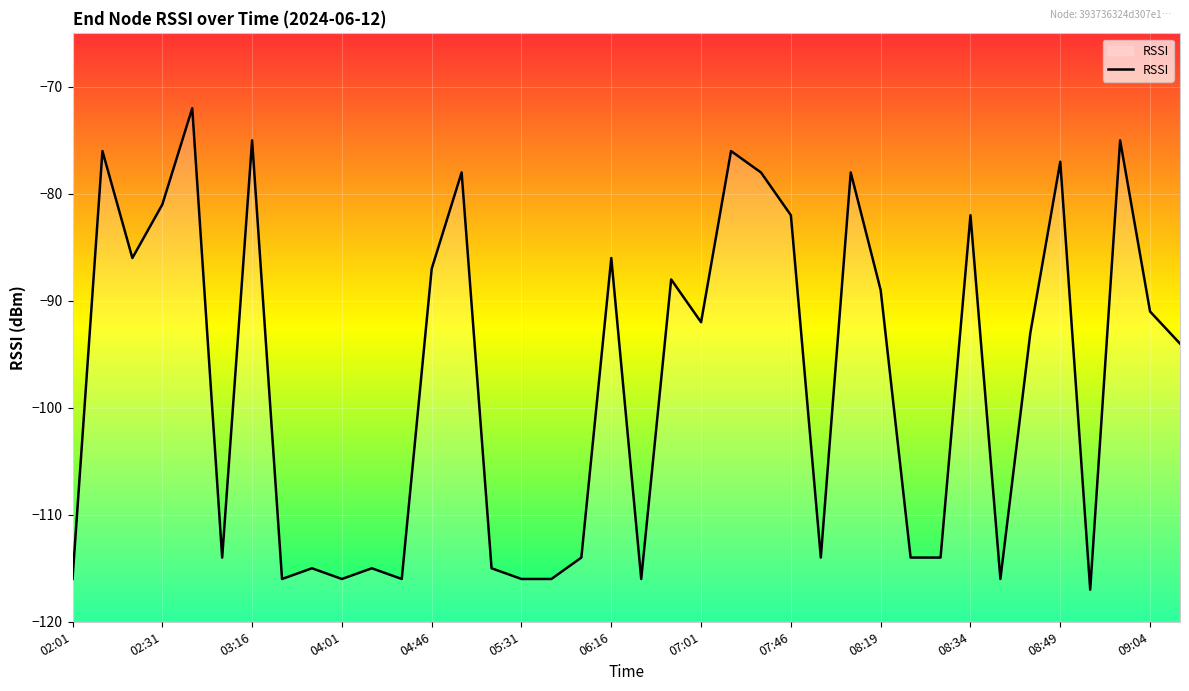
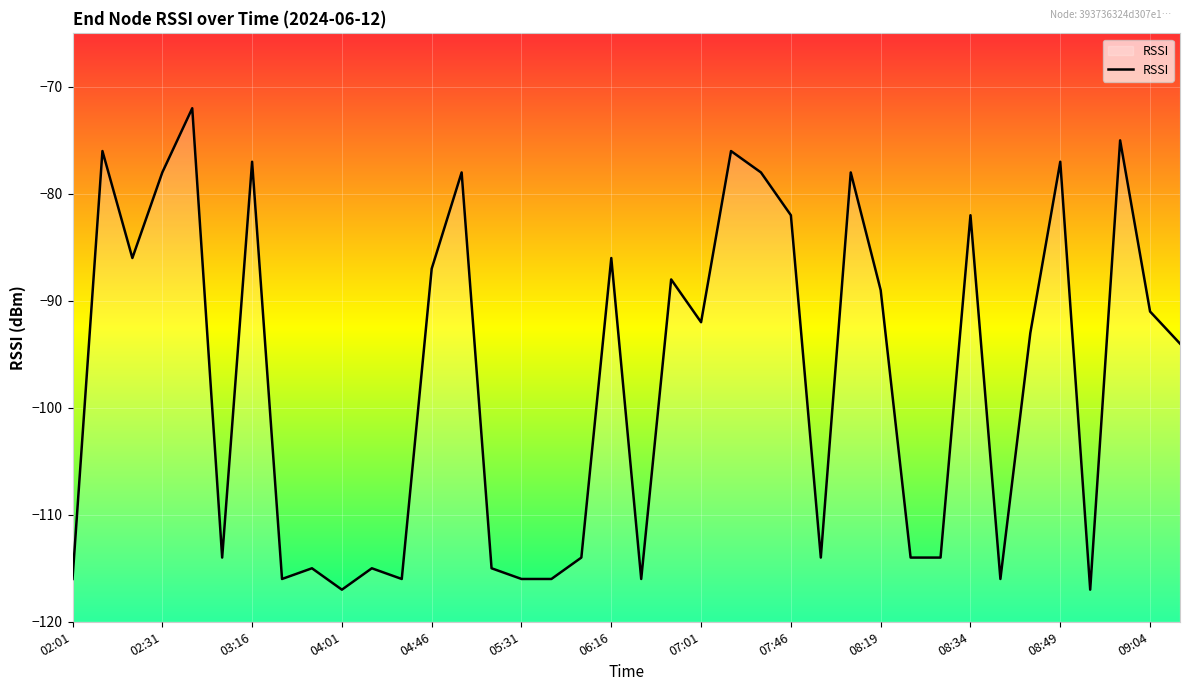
02:31: -81 -> -78
03:16: -75 -> -77
04:01: -116 -> -117
